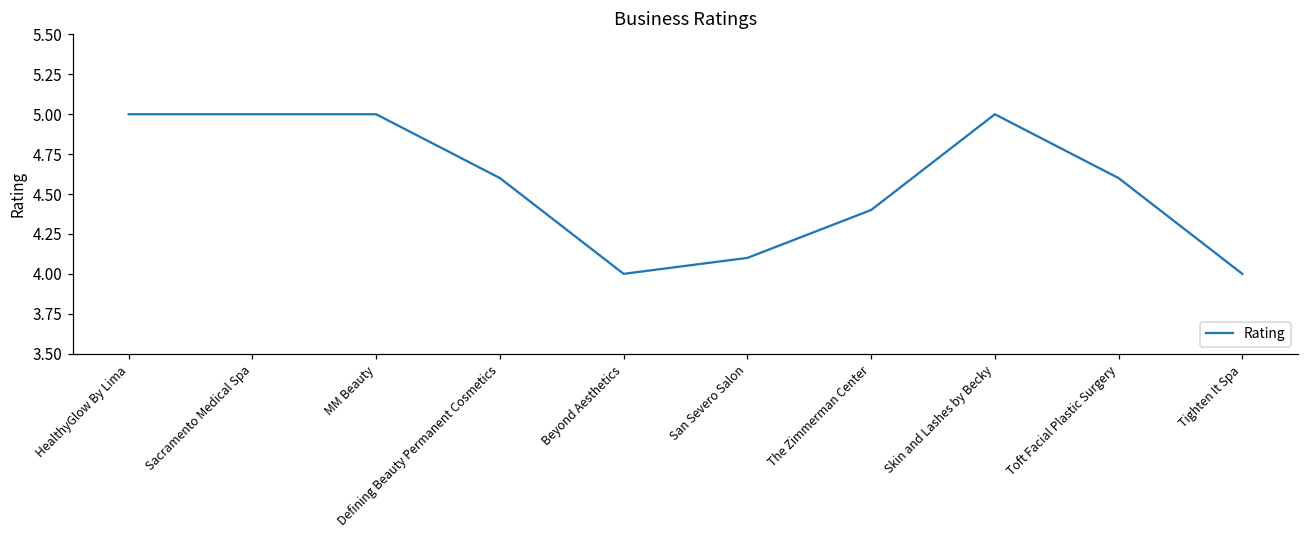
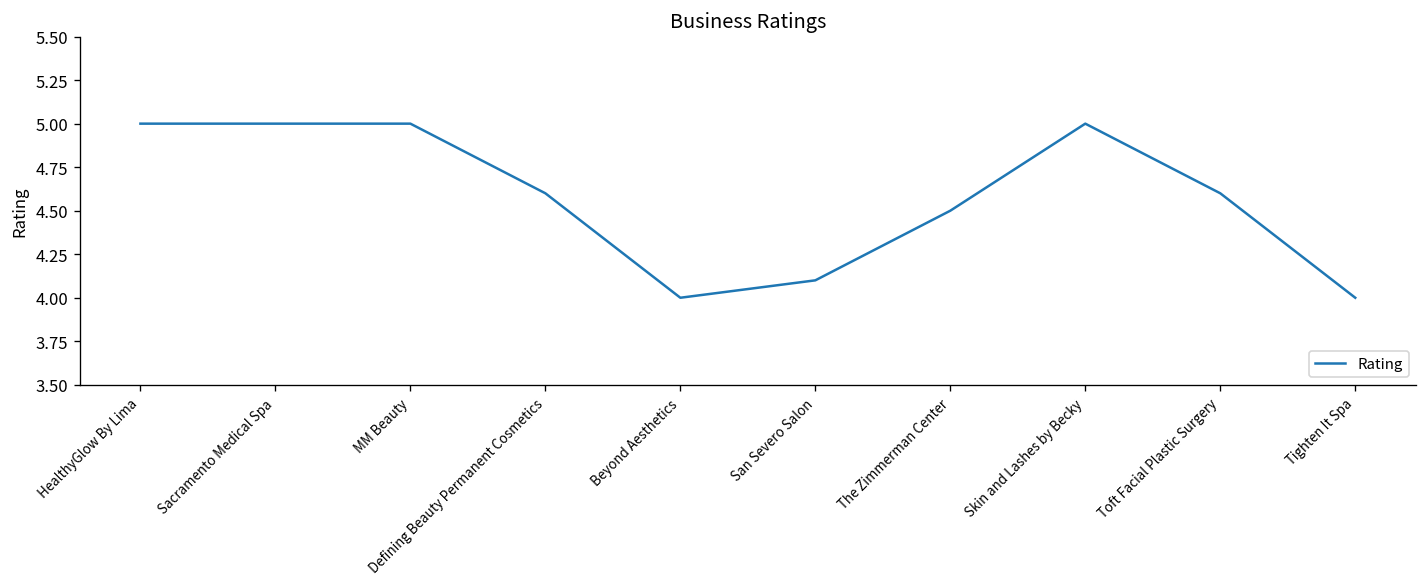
The Zimmerman Center: 4.4 -> 4.5
